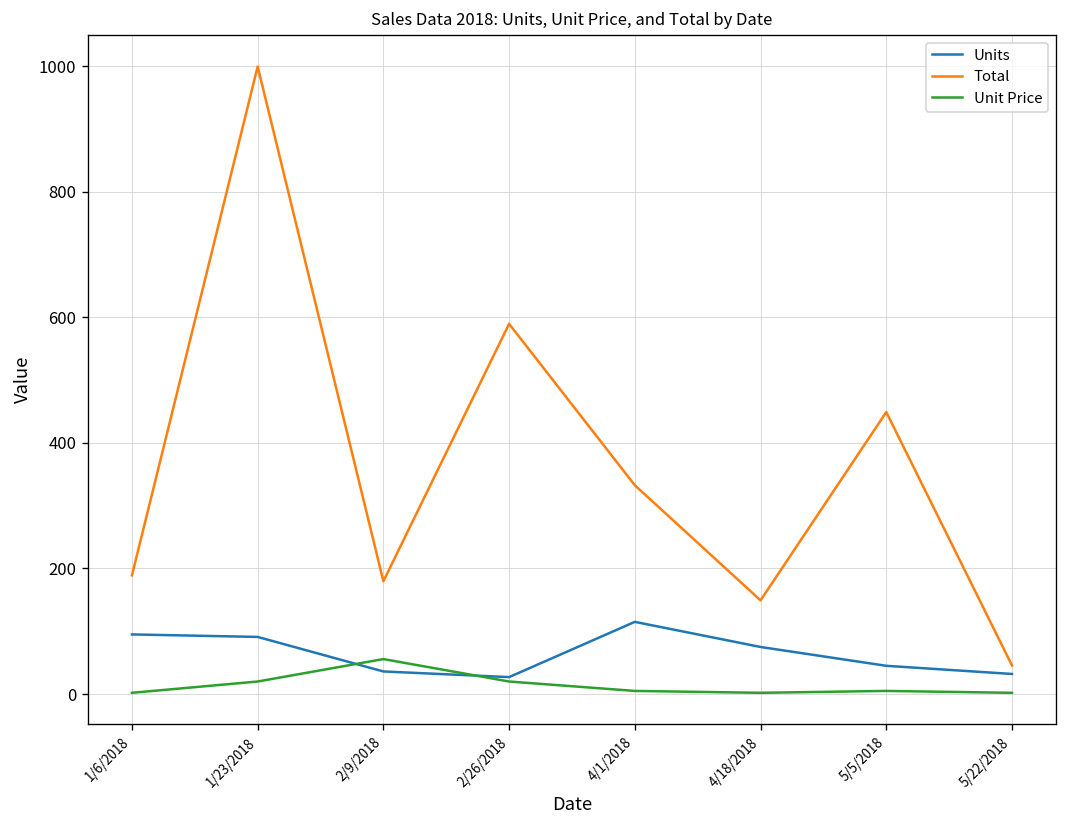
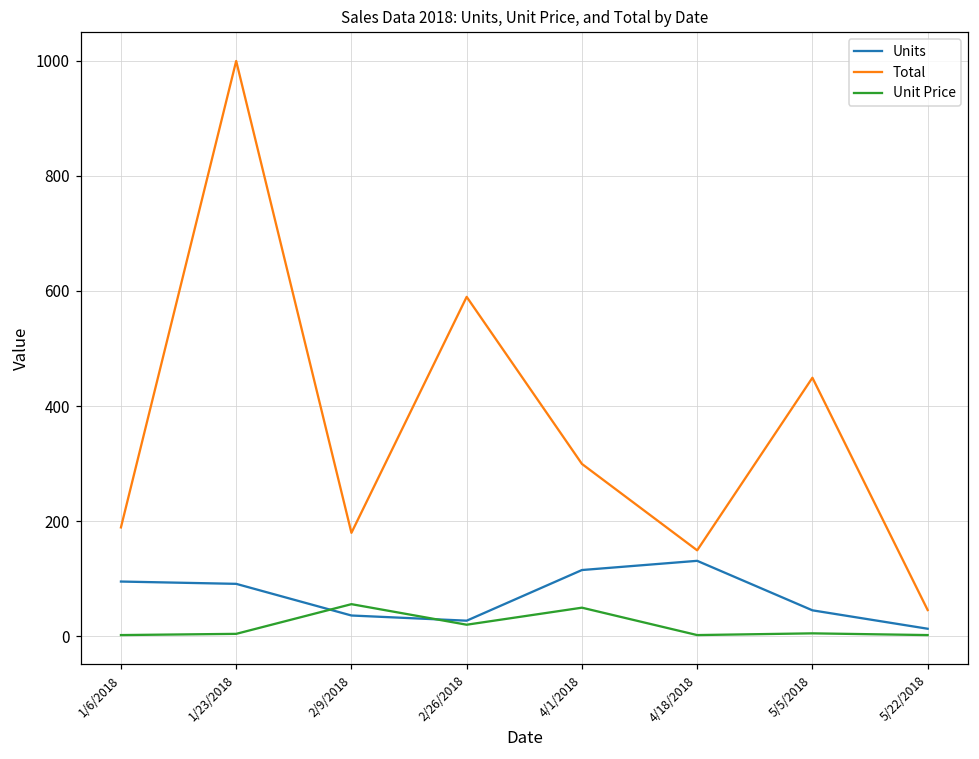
Unit Price, 1/23/2018: 20 -> 0
Total, 4/1/2018: 330 -> 300
Unit Price, 4/1/2018: 0 -> 50
Units, 4/18/2018: 80 -> 130
Units, 5/22/2018: 30 -> 10
